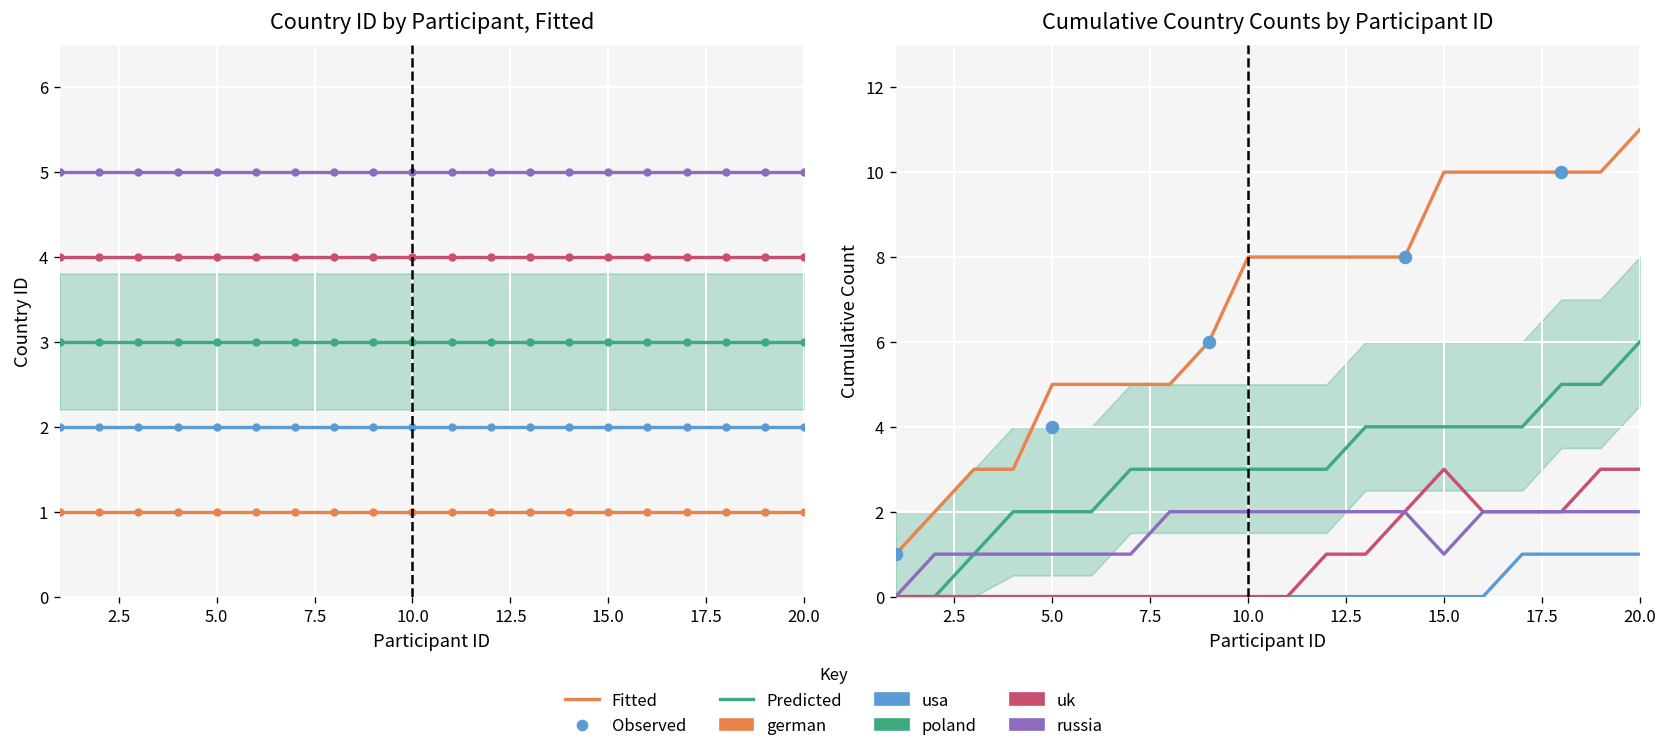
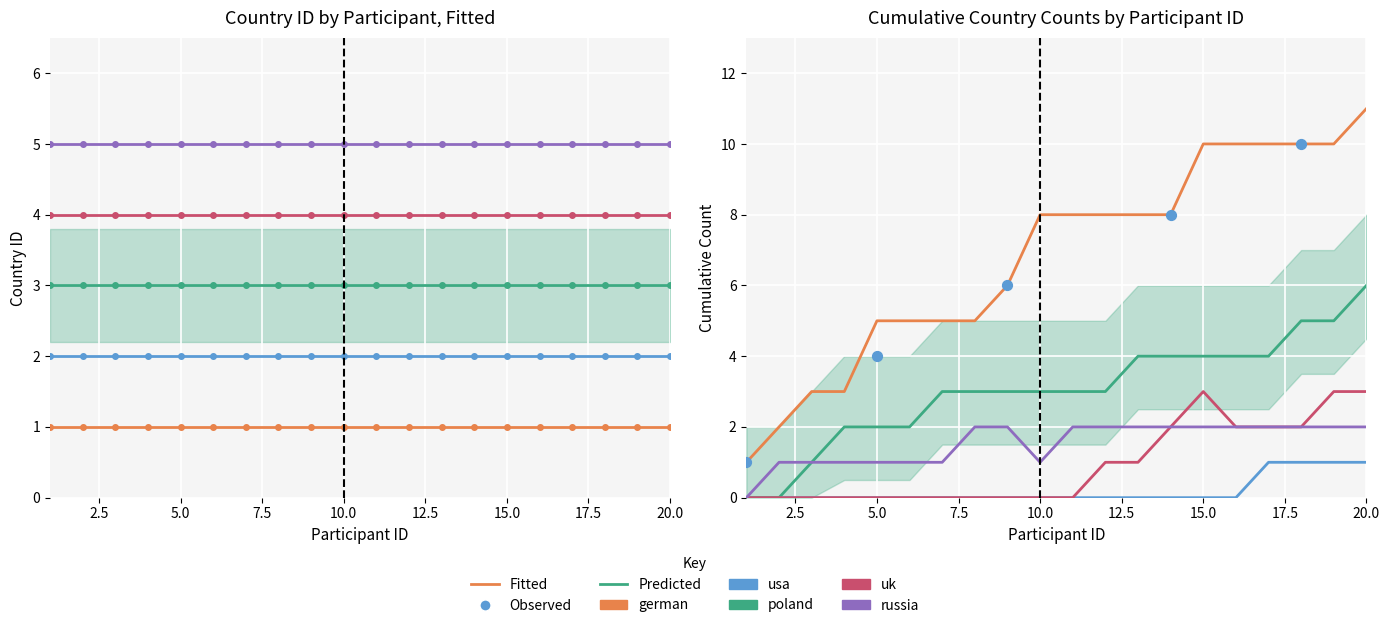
Cumulative Country Counts by Participant ID, russia, 10.0: 2 -> 1
Cumulative Country Counts by Participant ID, russia, 15.0: 1 -> 2
